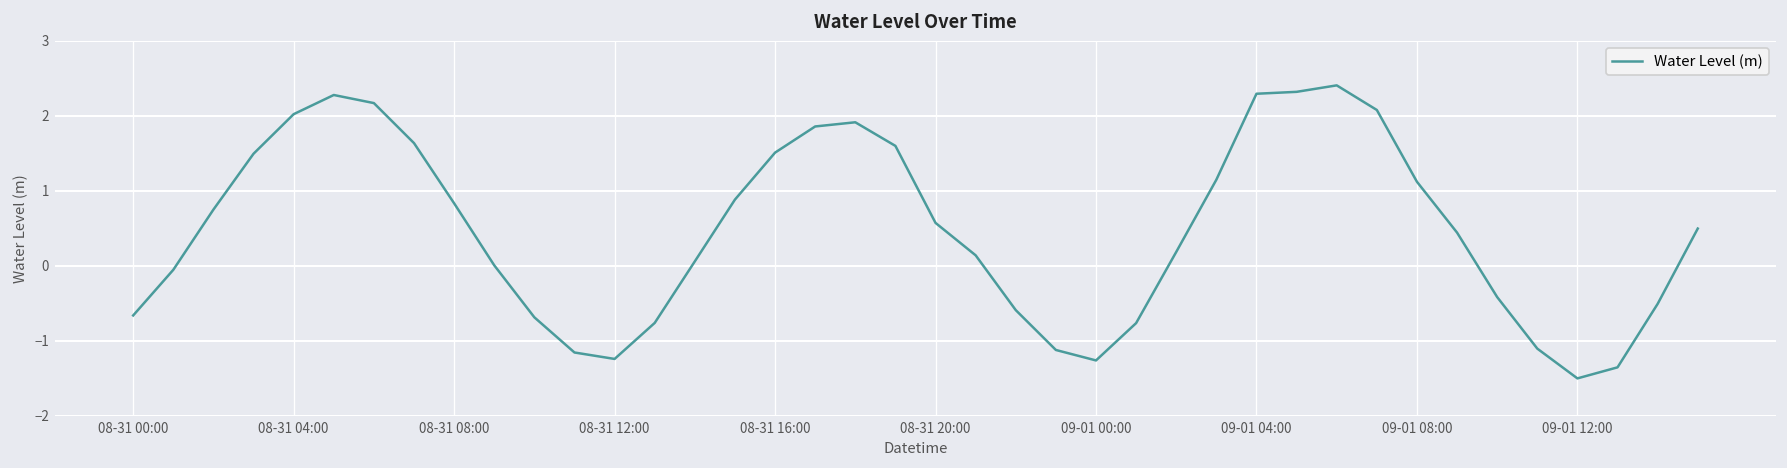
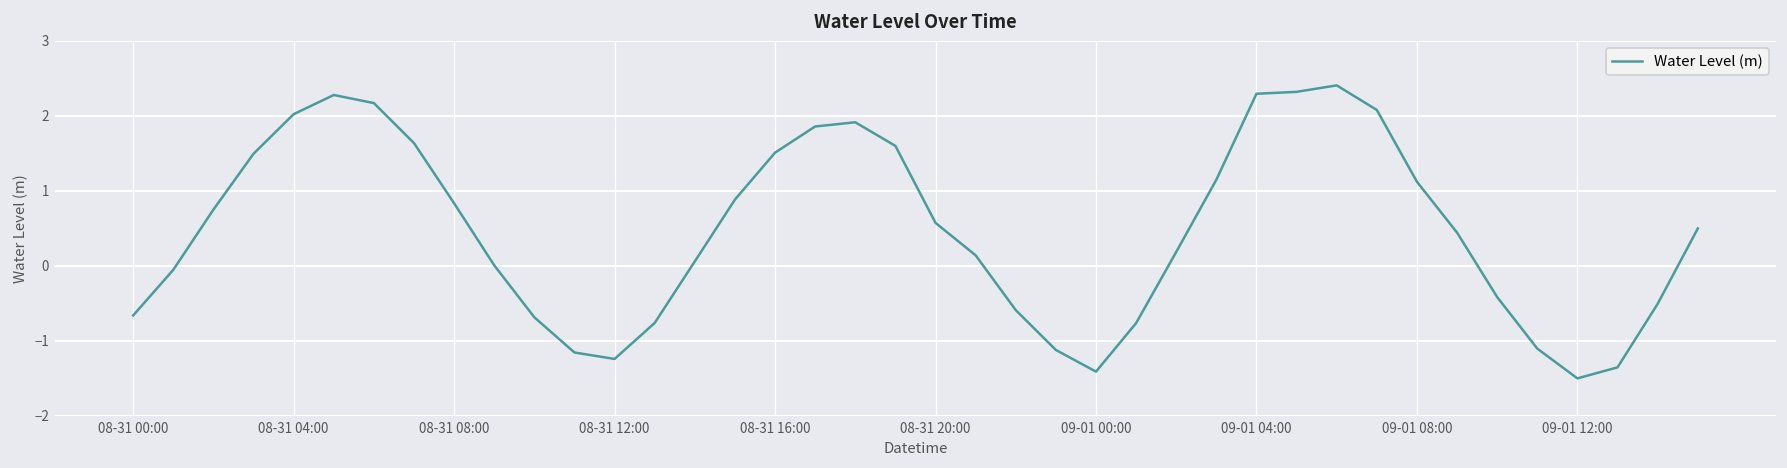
09-01 00:00: -1.3 -> -1.4
